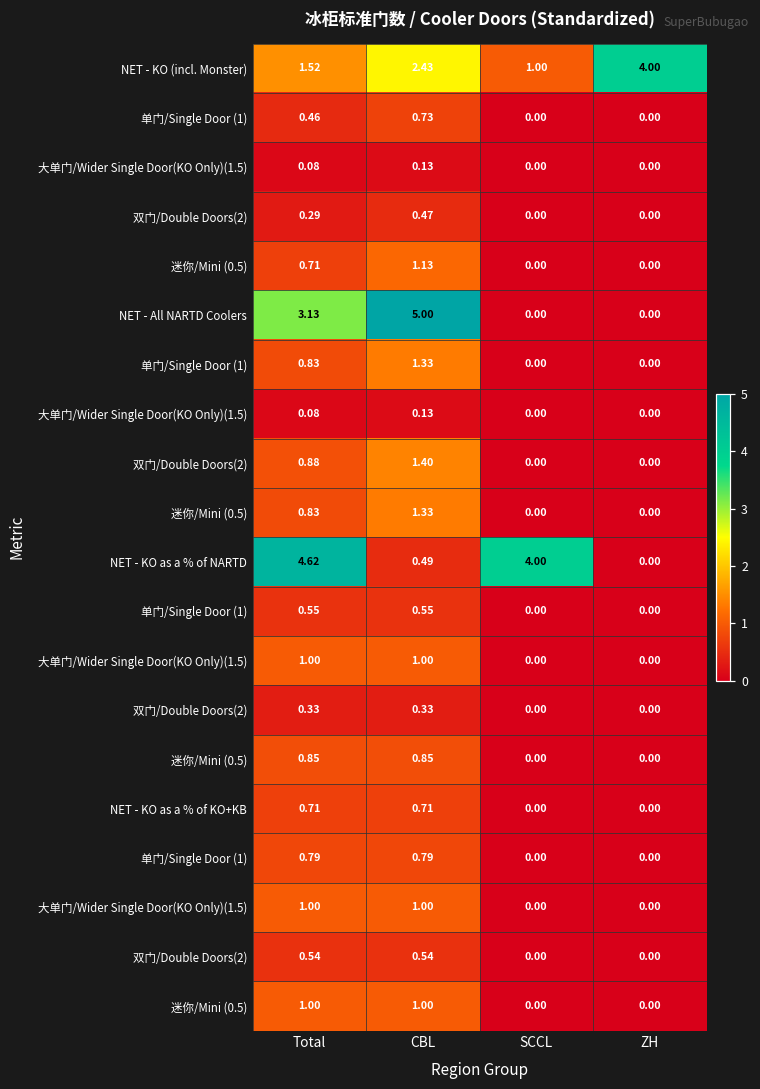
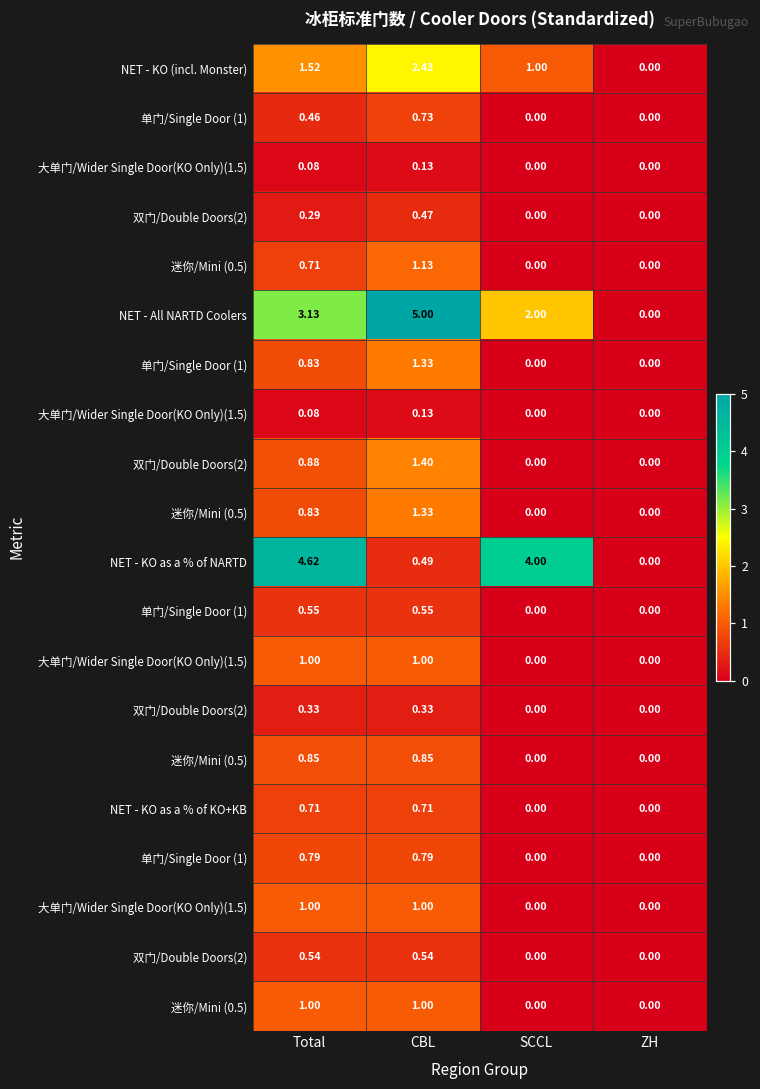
NET - KO (incl. Monster), ZH: 4.00 -> 0.00
NET - All NARTD Coolers, SCCL: 0.00 -> 2.00
